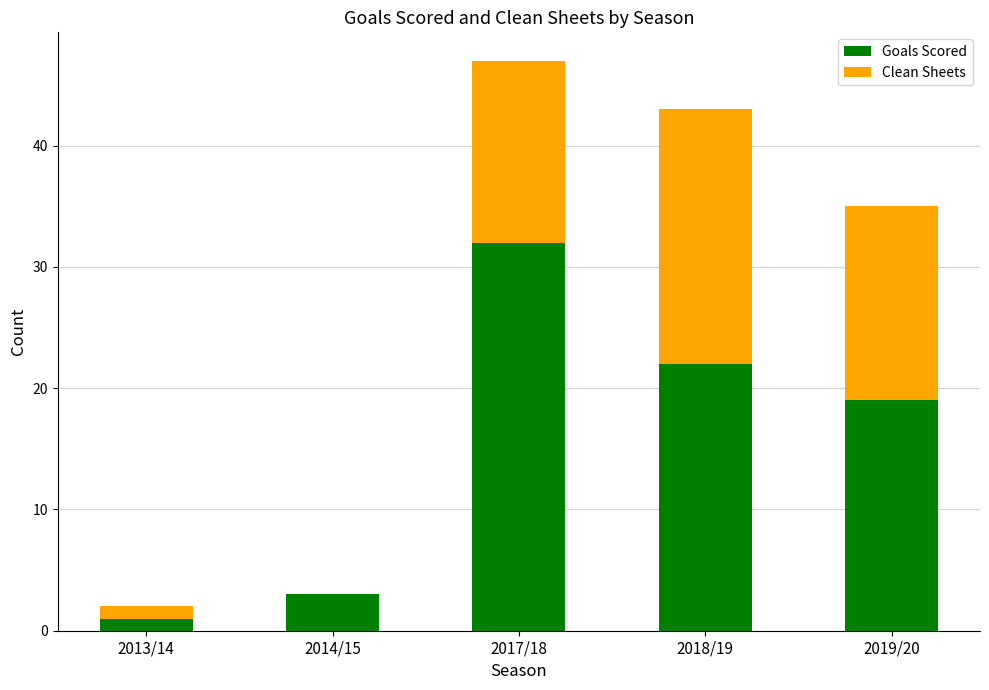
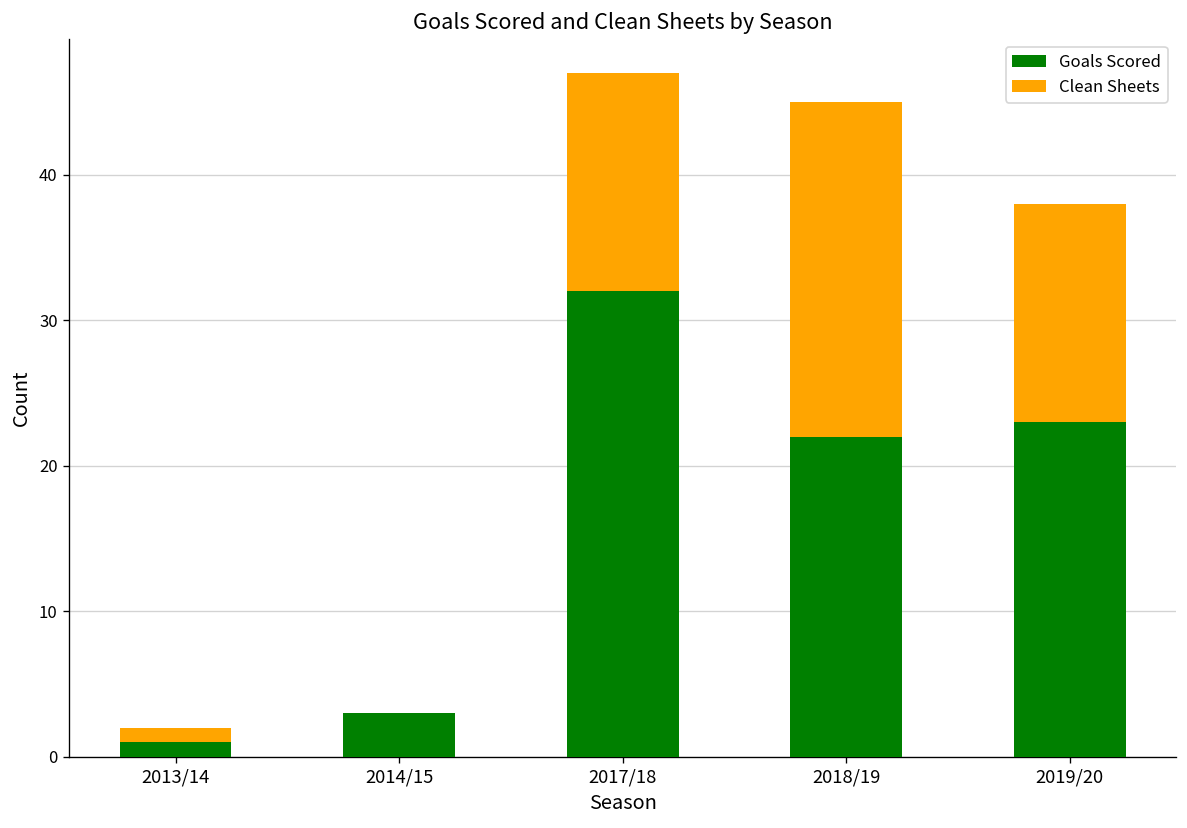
Clean Sheets, 2018/19: 21 -> 23
Goals Scored, 2019/20: 19 -> 23
Clean Sheets, 2019/20: 16 -> 15
